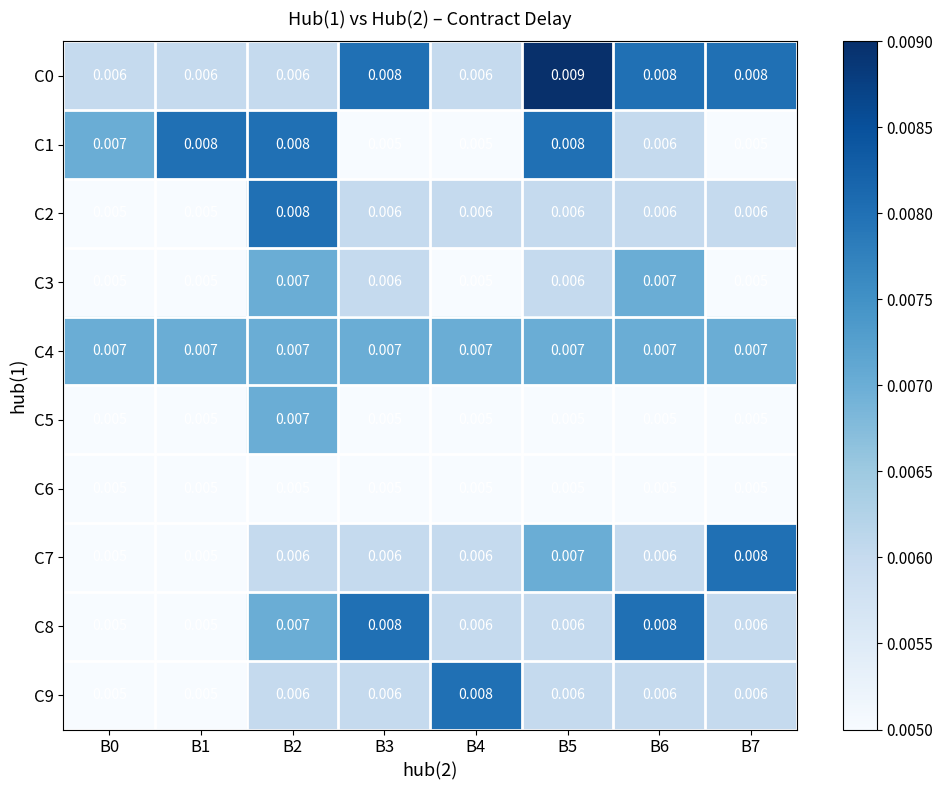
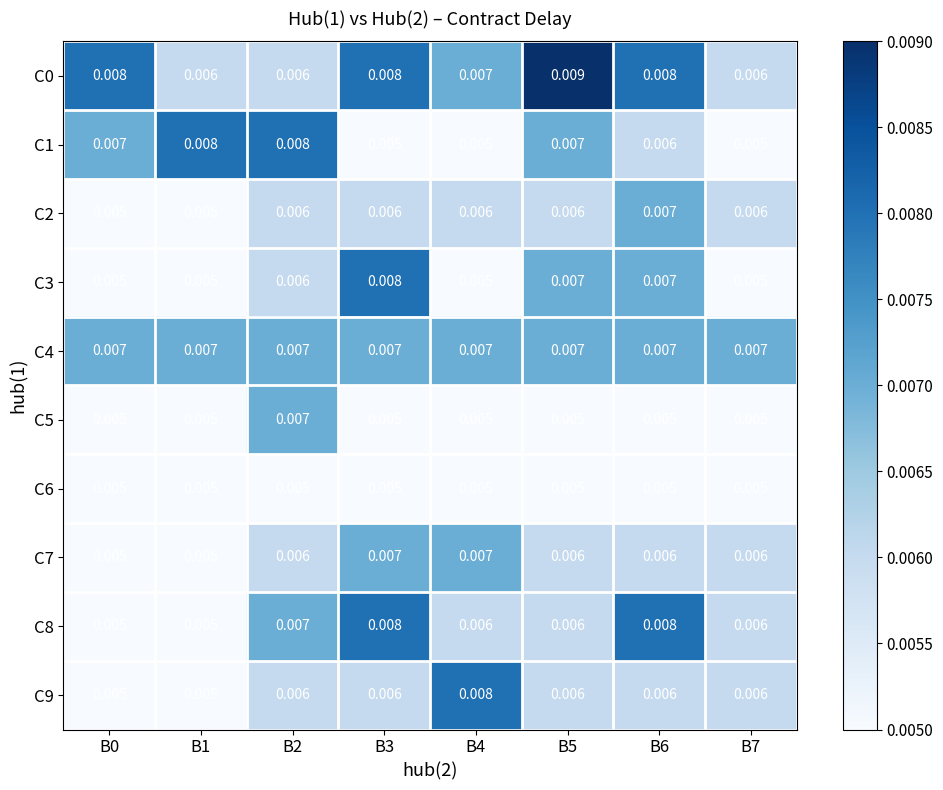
C0, B0: 0.006 -> 0.008
C0, B4: 0.006 -> 0.007
C0, B7: 0.008 -> 0.006
C1, B5: 0.008 -> 0.007
C2, B2: 0.008 -> 0.006
C2, B6: 0.006 -> 0.007
C3, B2: 0.007 -> 0.006
C3, B3: 0.006 -> 0.008
C3, B5: 0.006 -> 0.007
C7, B3: 0.006 -> 0.007
C7, B4: 0.006 -> 0.007
C7, B5: 0.007 -> 0.006
C7, B7: 0.008 -> 0.006
